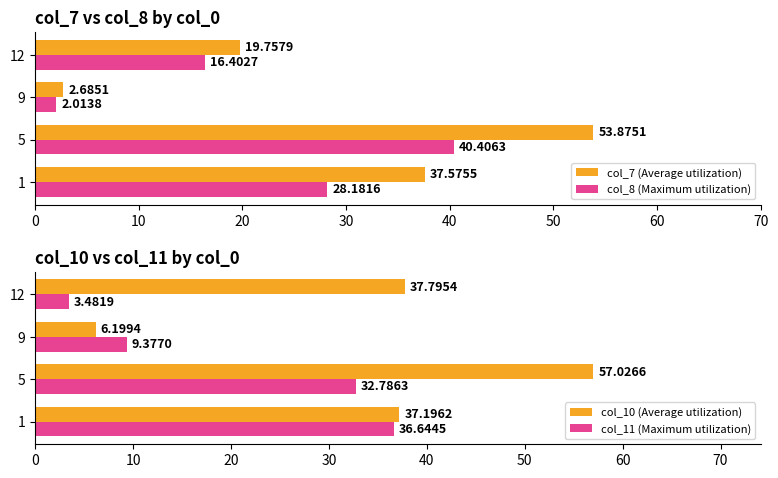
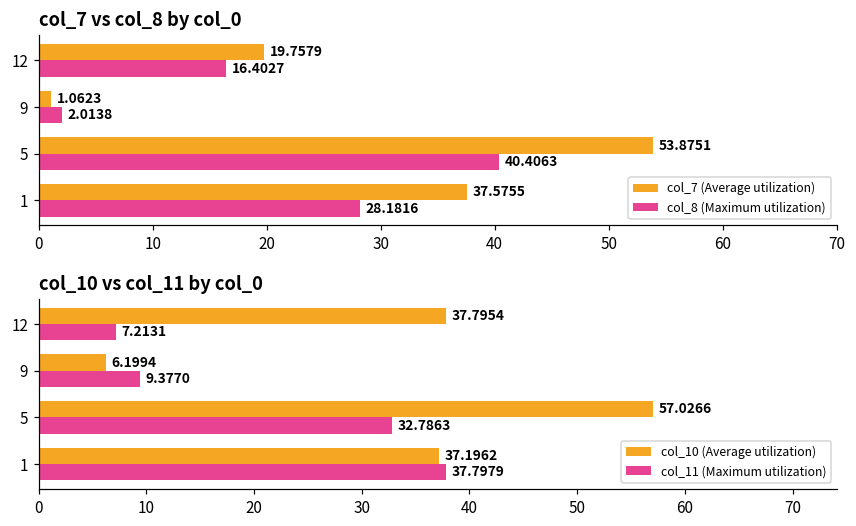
col_7 vs col_8 by col_0, col_7 (Average utilization), 9: 2.6851 -> 1.0623
col_10 vs col_11 by col_0, col_11 (Maximum utilization), 12: 3.4819 -> 7.2131
col_10 vs col_11 by col_0, col_11 (Maximum utilization), 1: 36.6445 -> 37.7979
